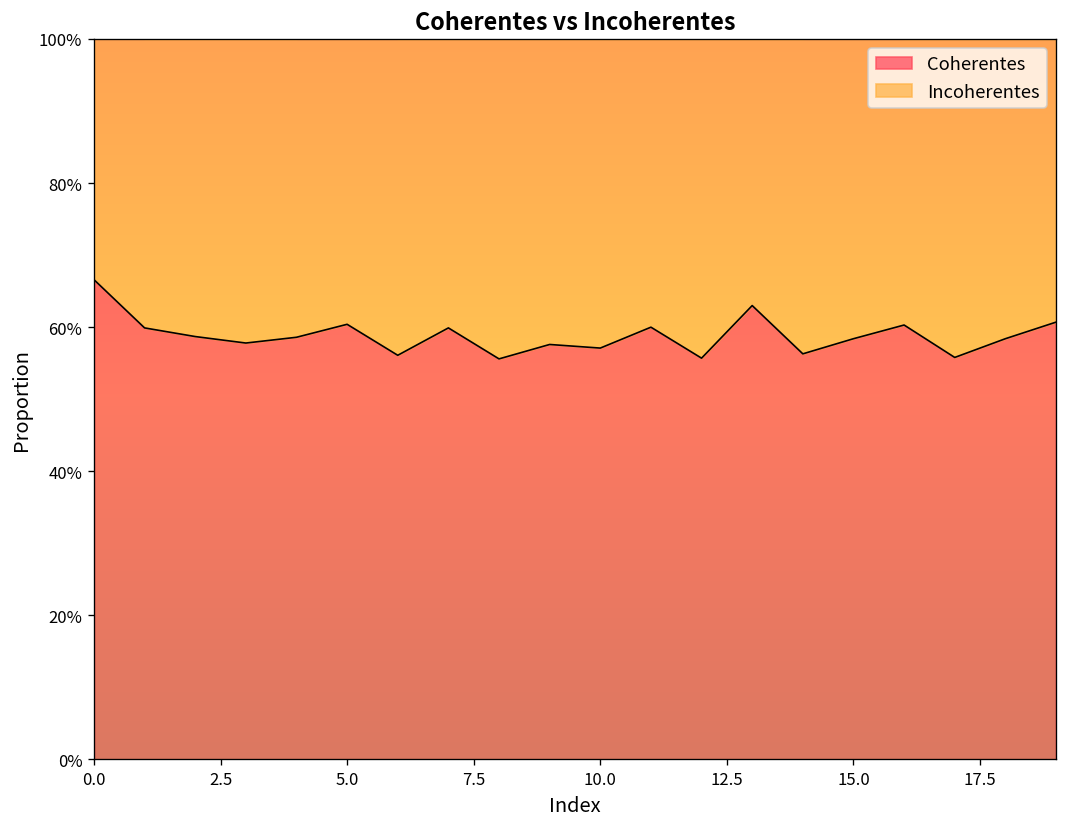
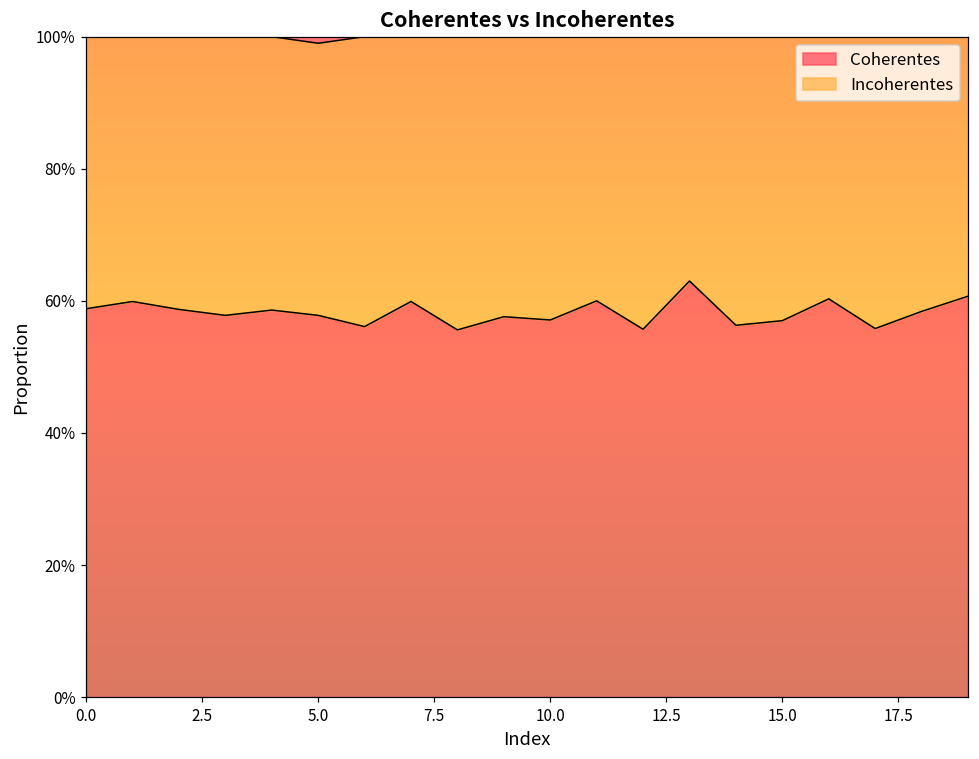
Coherentes, 0.0: 67% -> 59%
Coherentes, 5.0: 60% -> 58%
Coherentes, 15.0: 58% -> 57%
